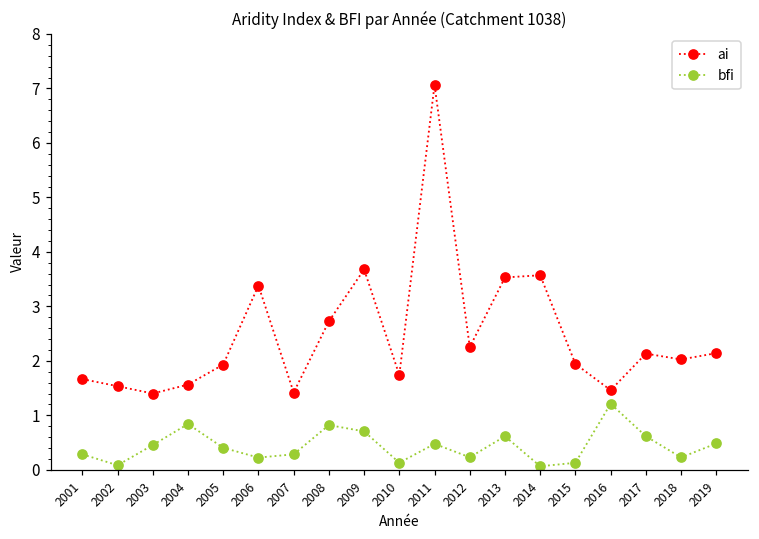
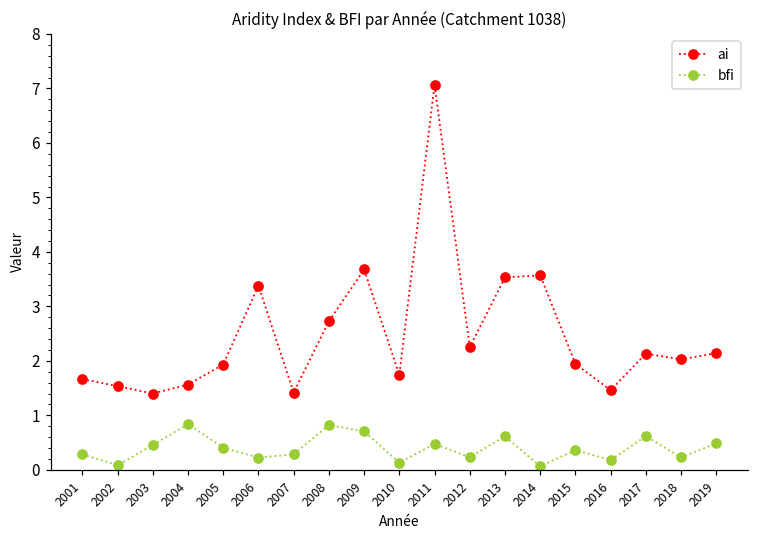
bfi, 2015: 0.1 -> 0.4
bfi, 2016: 1.2 -> 0.2
